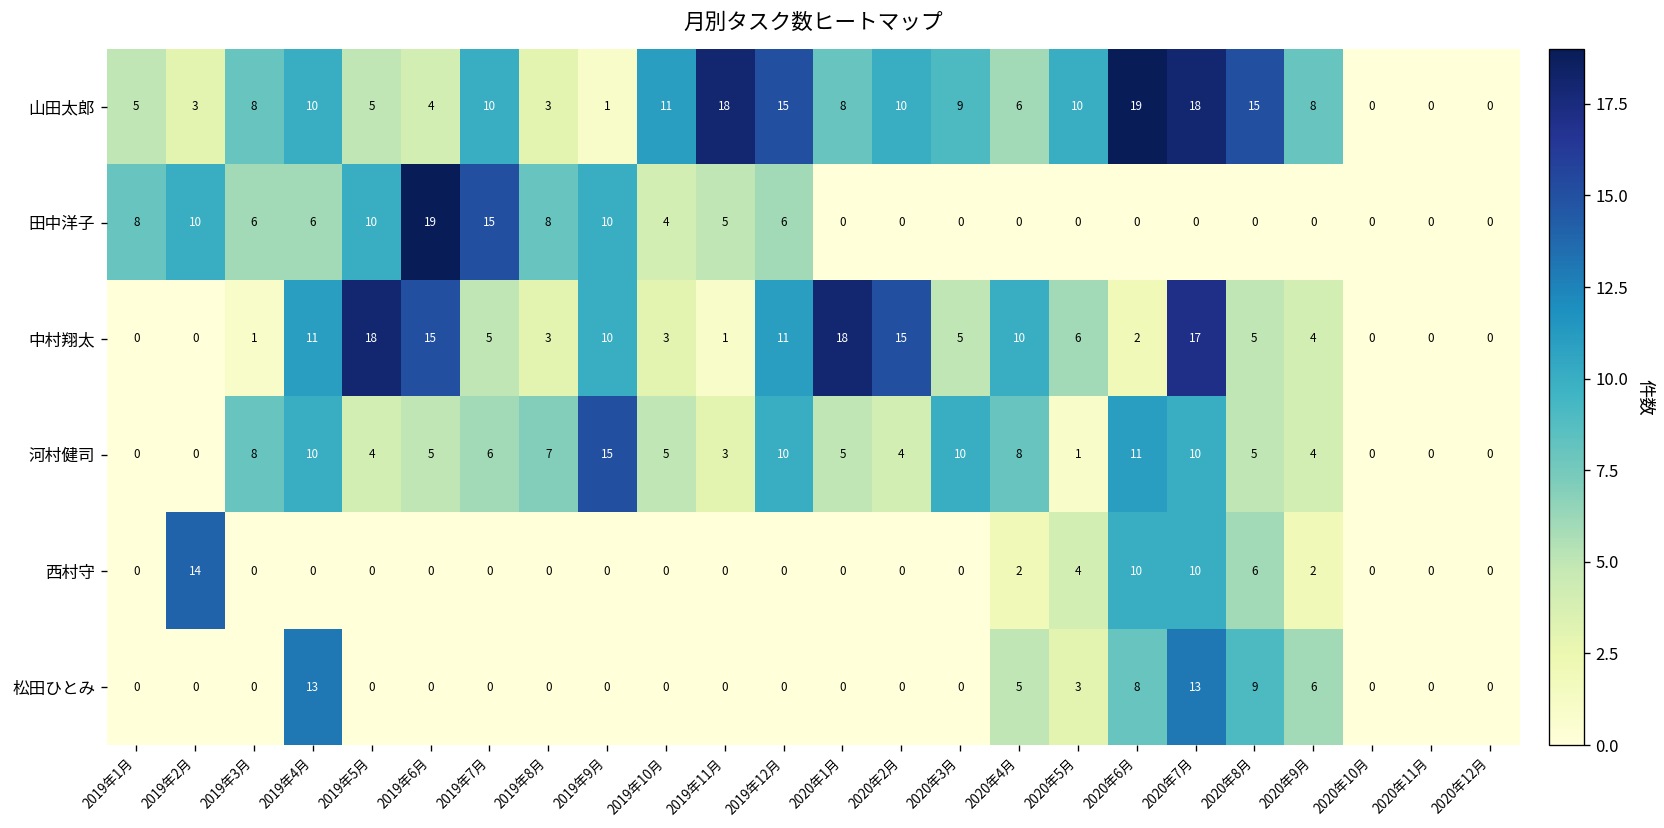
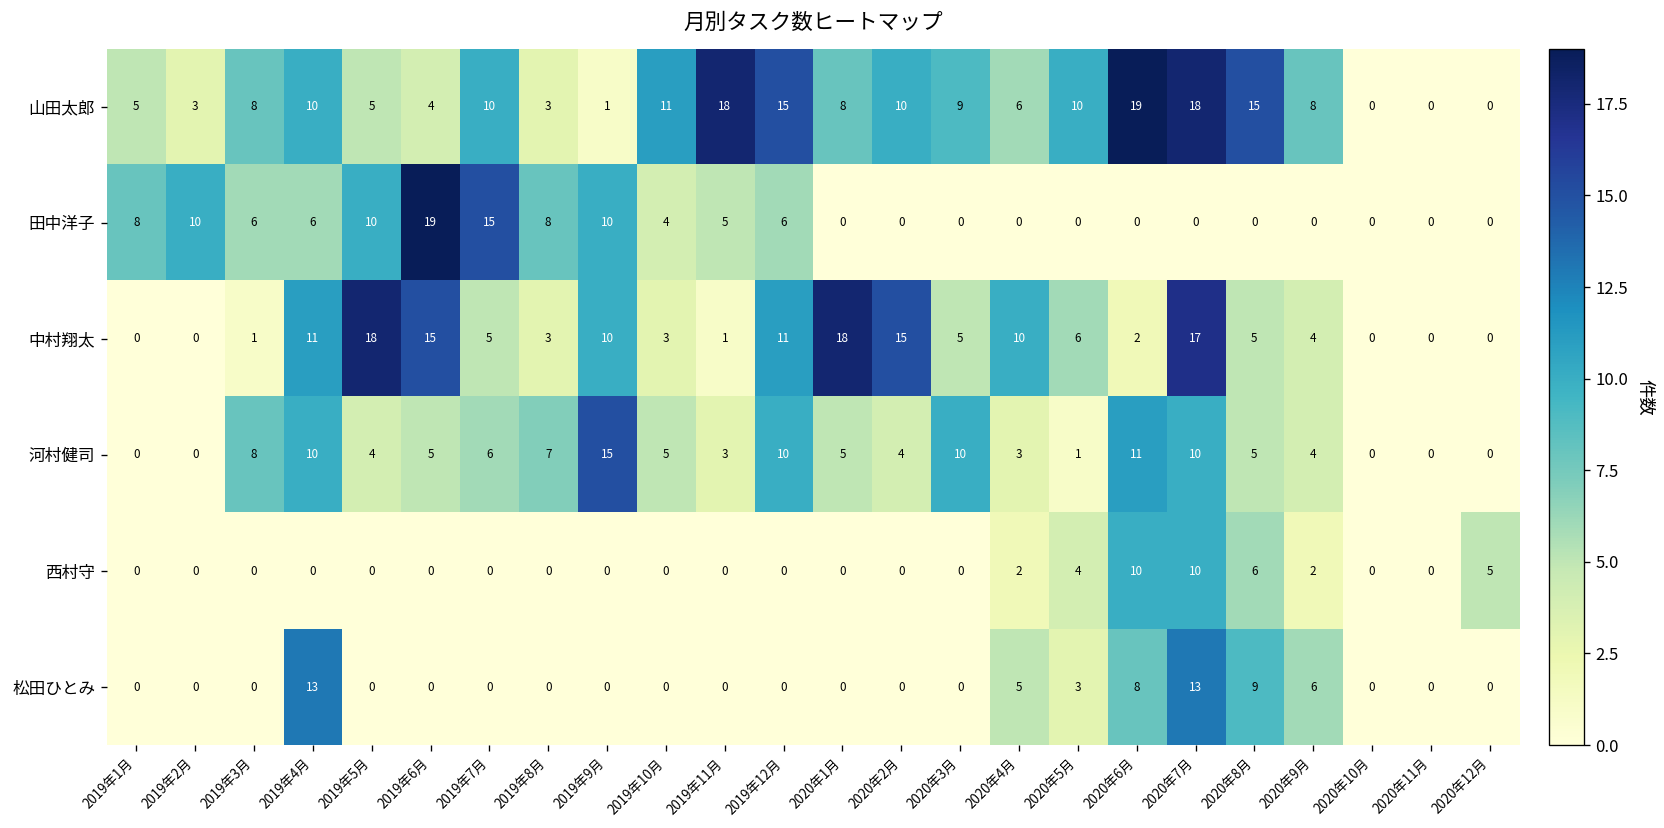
河村健司, 2020年4月: 8 -> 3
西村守, 2019年2月: 14 -> 0
西村守, 2020年12月: 0 -> 5
